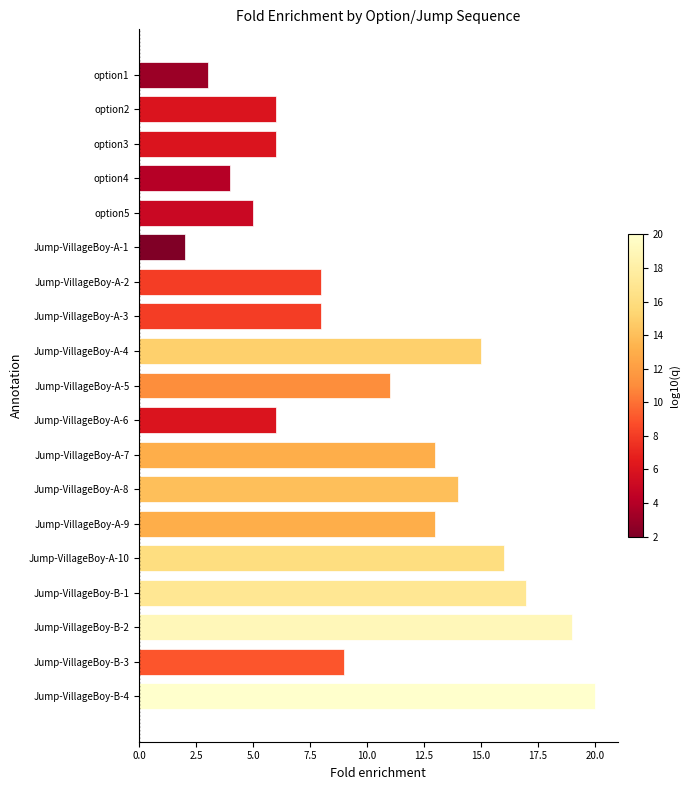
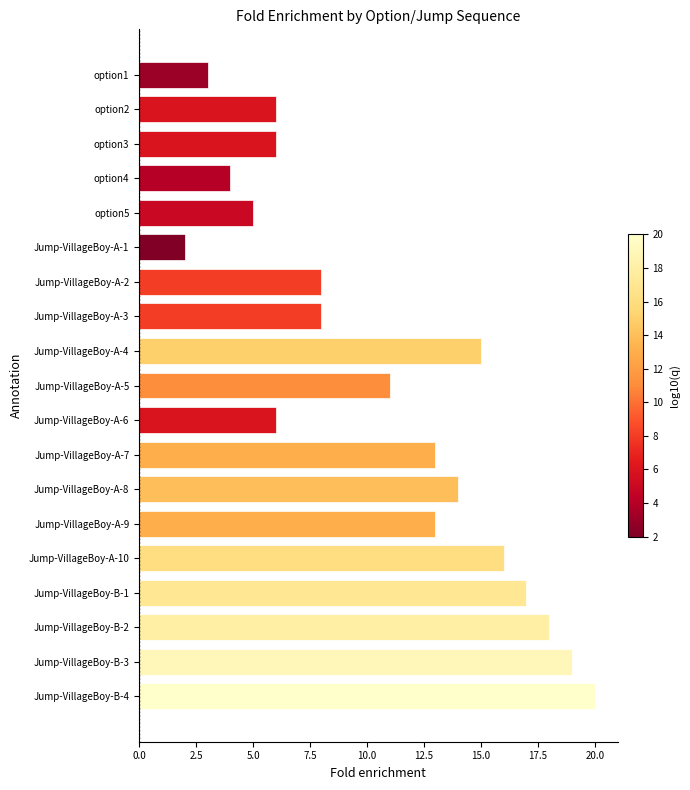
Jump-VillageBoy-B-2: 19 -> 18
Jump-VillageBoy-B-3: 9 -> 19
